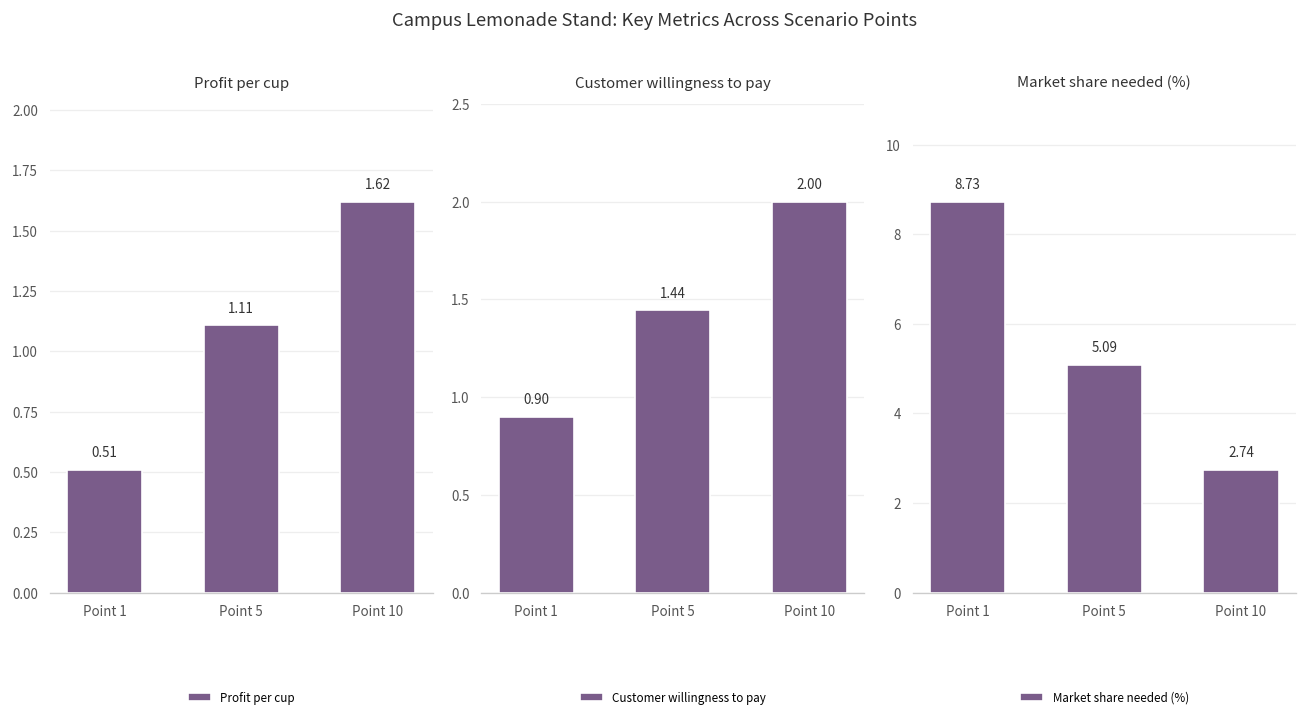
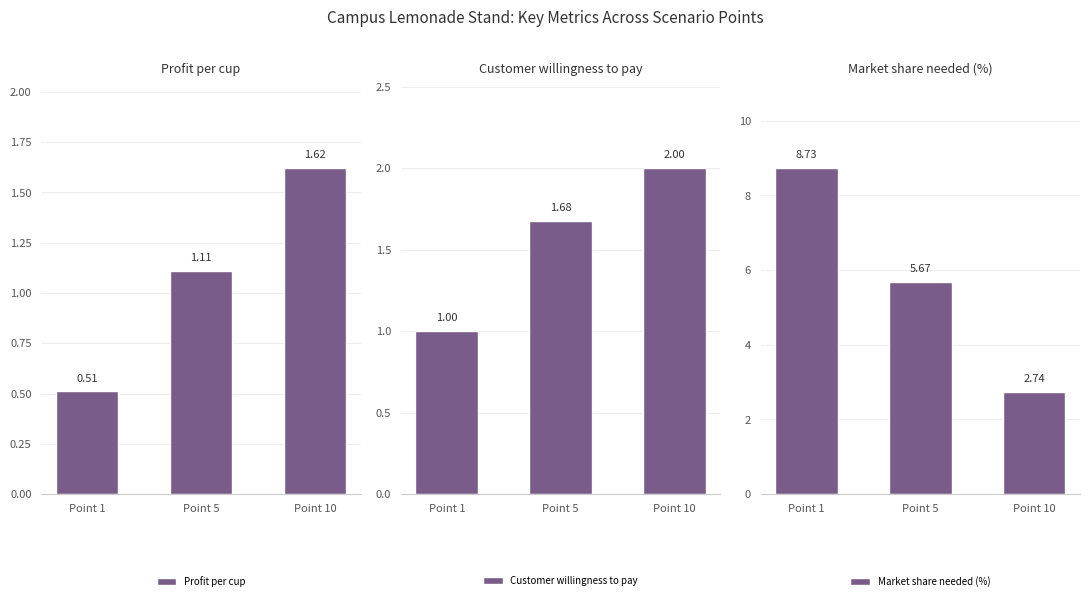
Customer willingness to pay, Point 1: 0.90 -> 1.00
Customer willingness to pay, Point 5: 1.44 -> 1.68
Market share needed (%), Point 5: 5.09 -> 5.67
